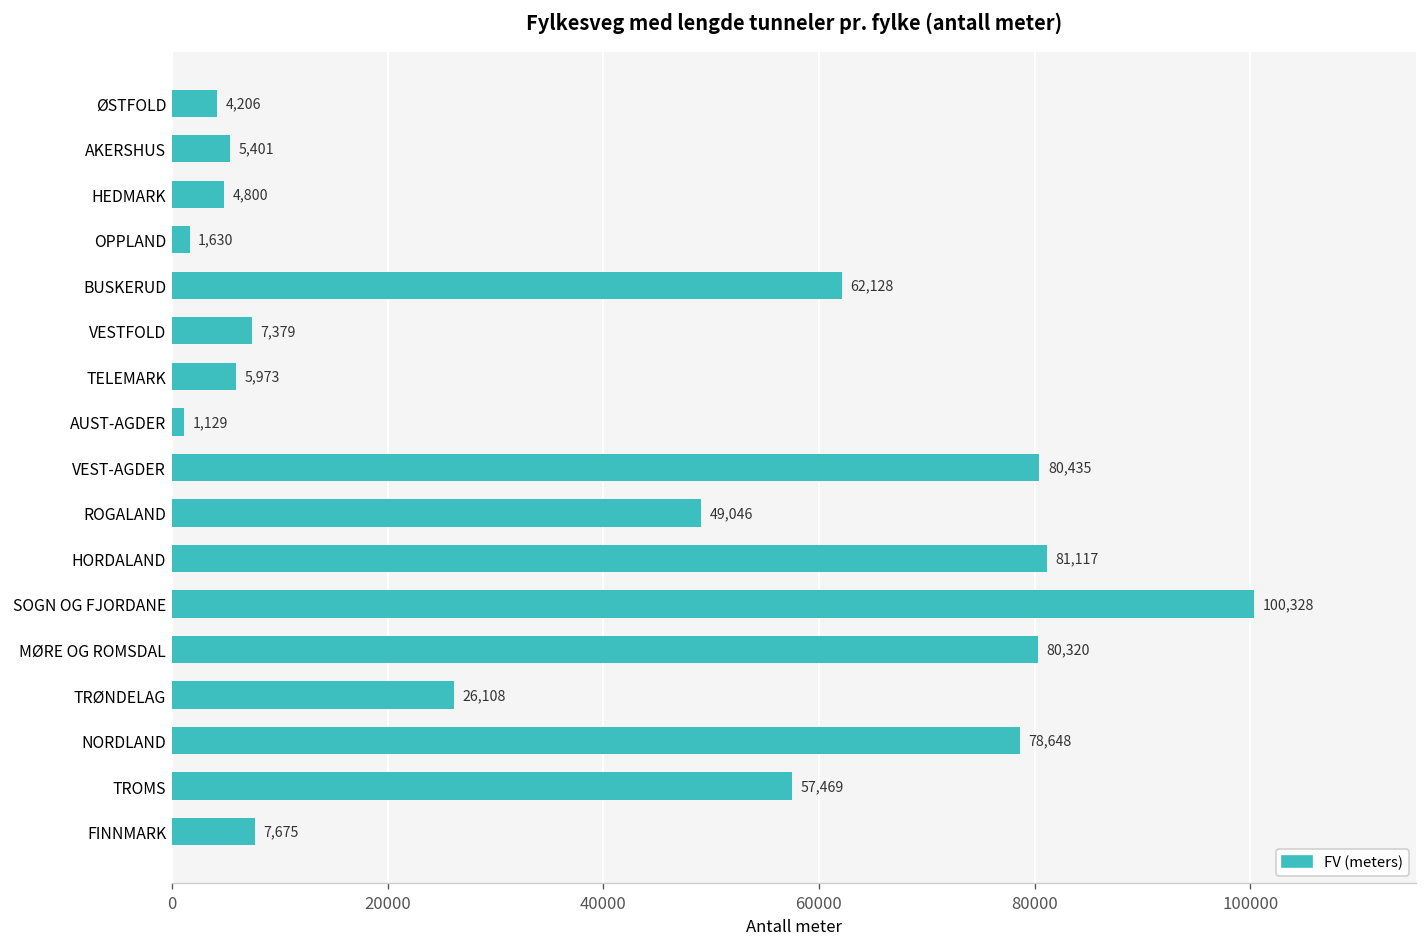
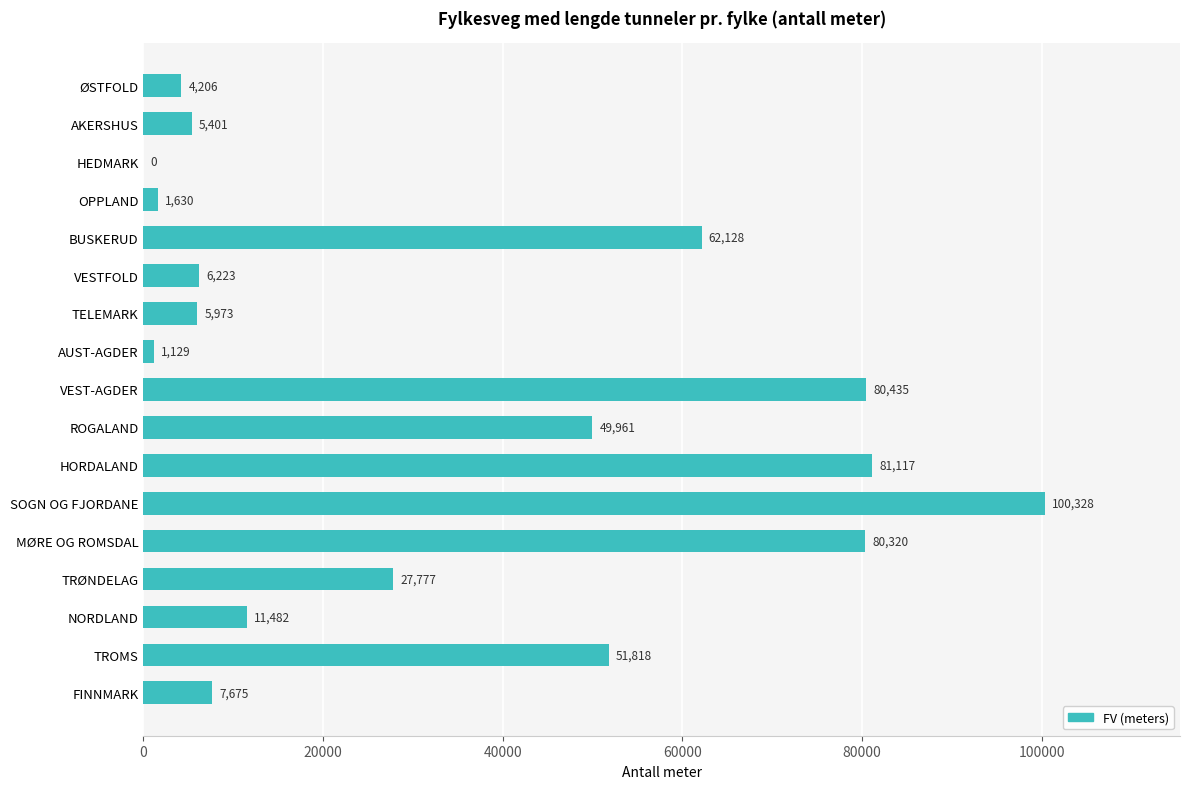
HEDMARK: 4,800 -> 0
VESTFOLD: 7,379 -> 6,223
ROGALAND: 49,046 -> 49,961
TRØNDELAG: 26,108 -> 27,777
NORDLAND: 78,648 -> 11,482
TROMS: 57,469 -> 51,818
